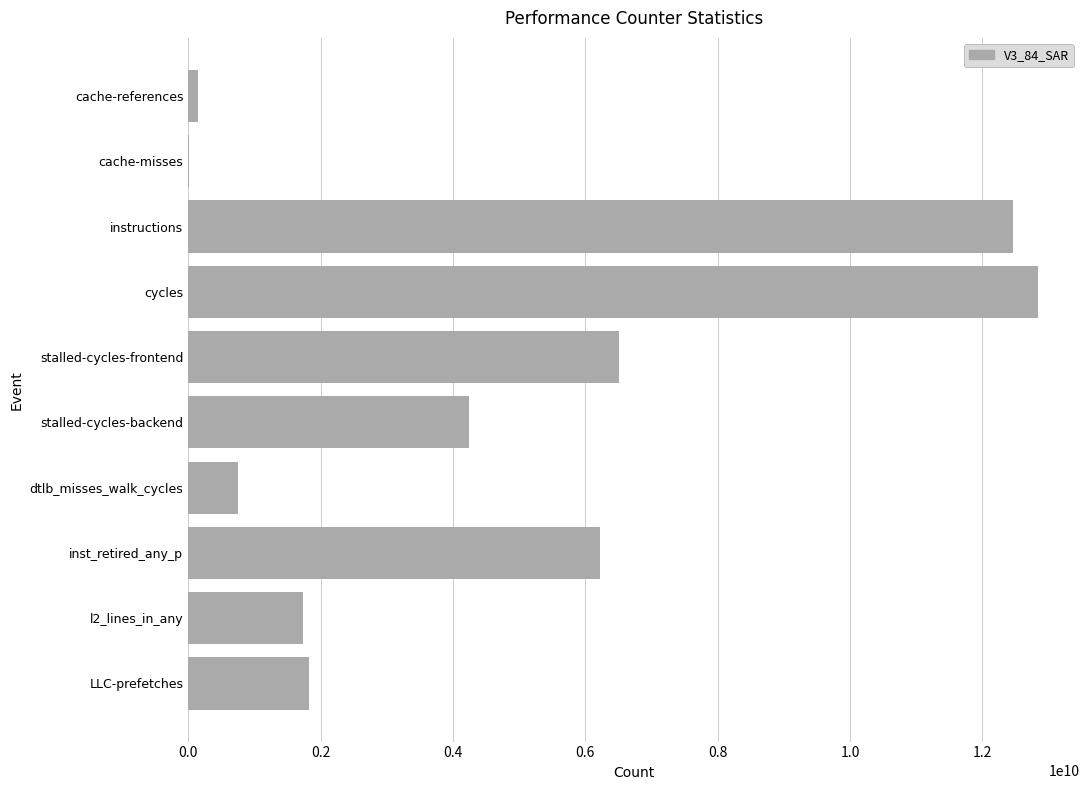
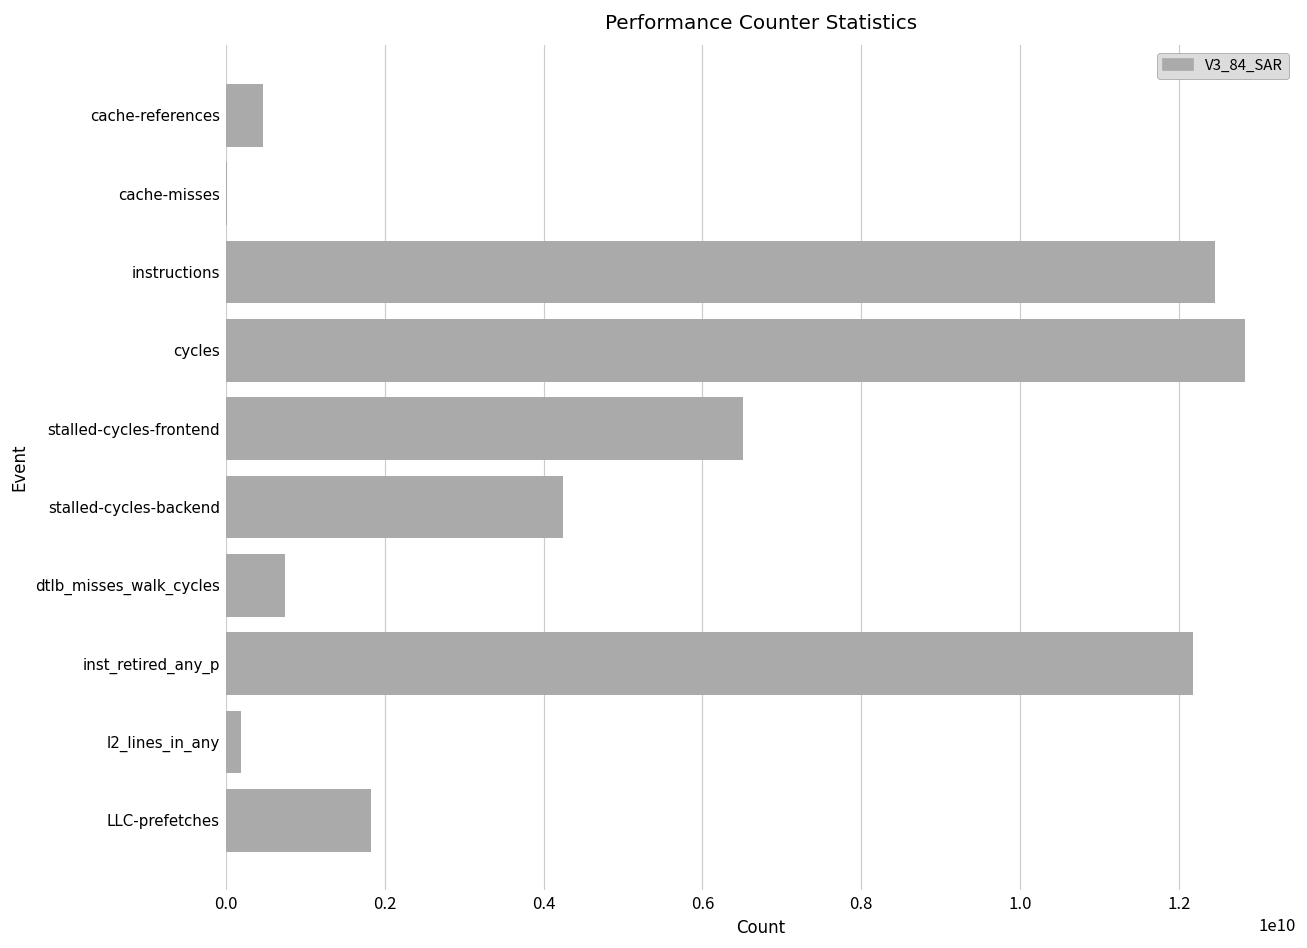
cache-references: 100000000 -> 500000000
inst_retired_any_p: 6200000000 -> 12200000000
l2_lines_in_any: 1700000000 -> 200000000
